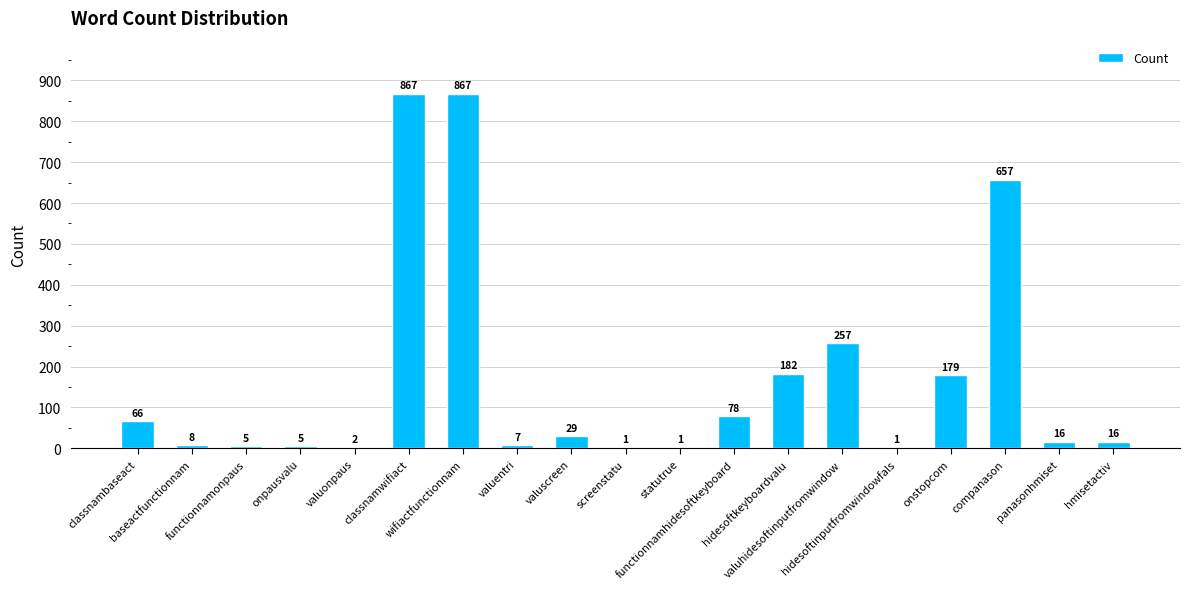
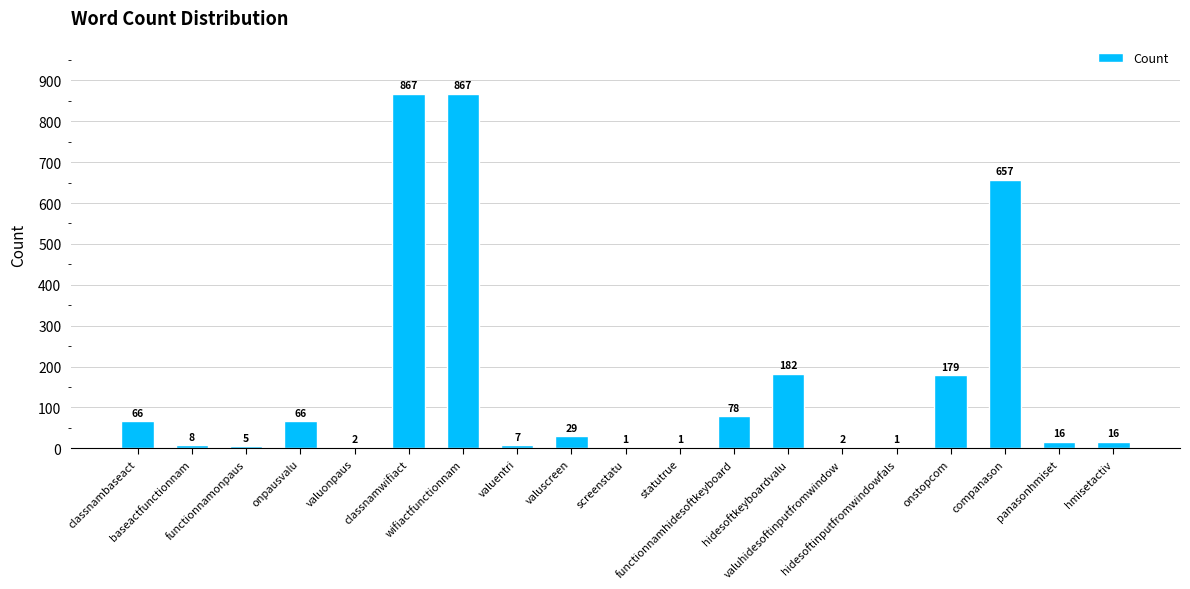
onpausvalu: 5 -> 66
valuhidesoftinputfromwindow: 257 -> 2
